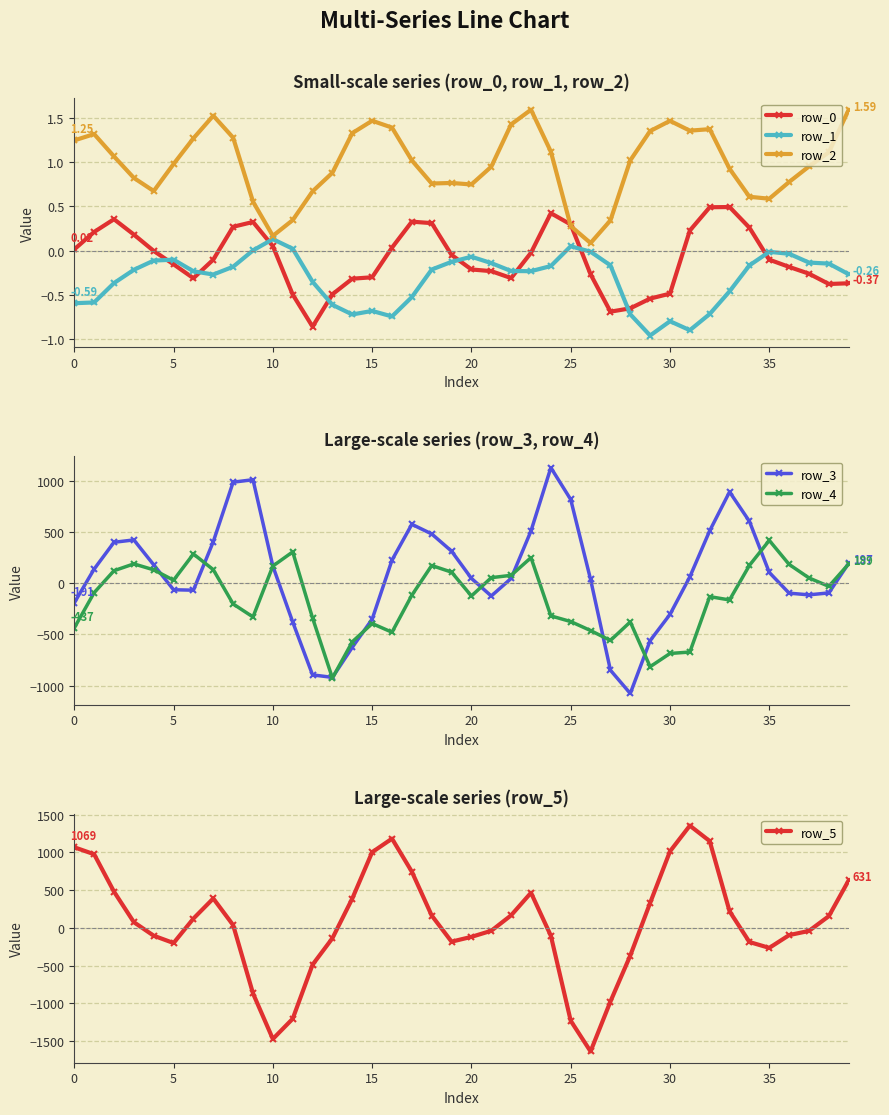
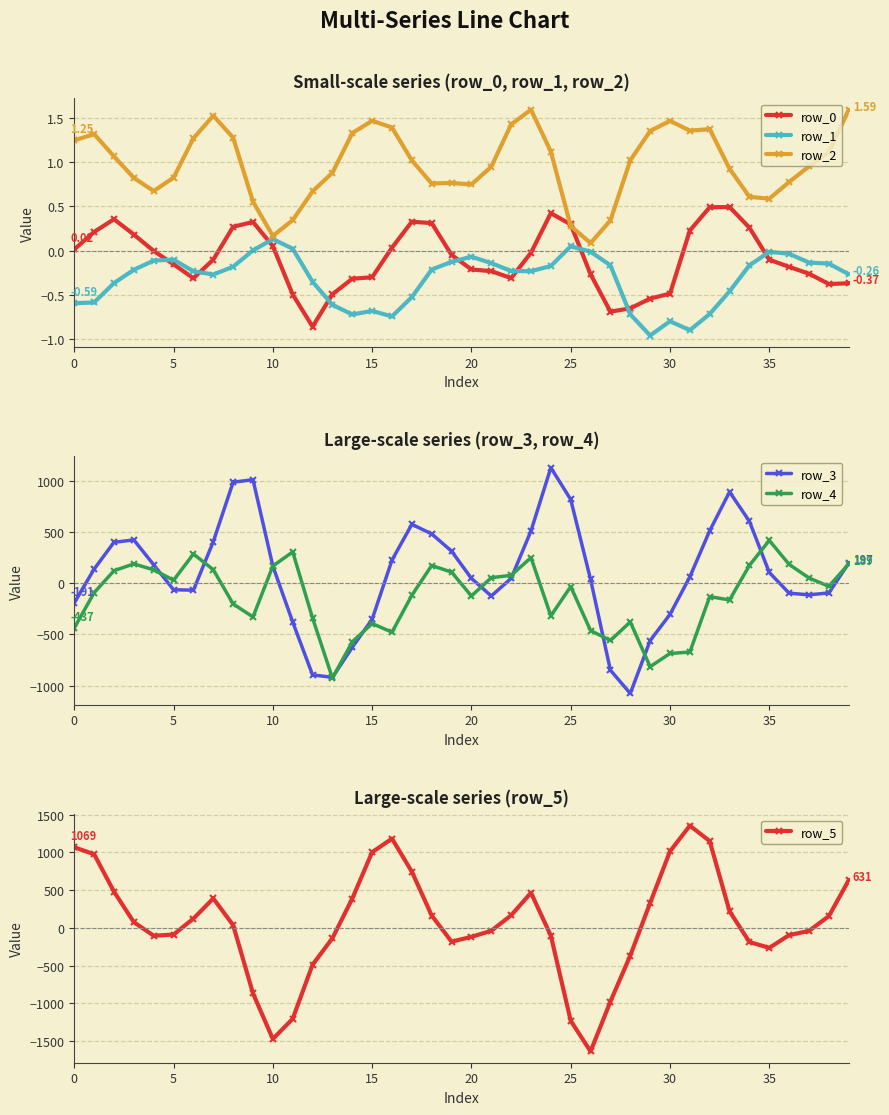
Small-scale series (row_0, row_1, row_2), row_2, 5: 1.0 -> 0.8
Large-scale series (row_3, row_4), row_4, 25: -370 -> -30
Large-scale series (row_5), 5: -200 -> -100
